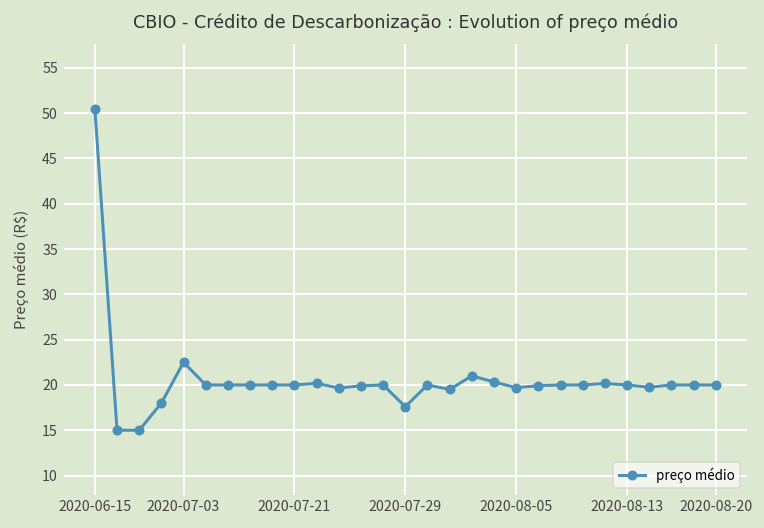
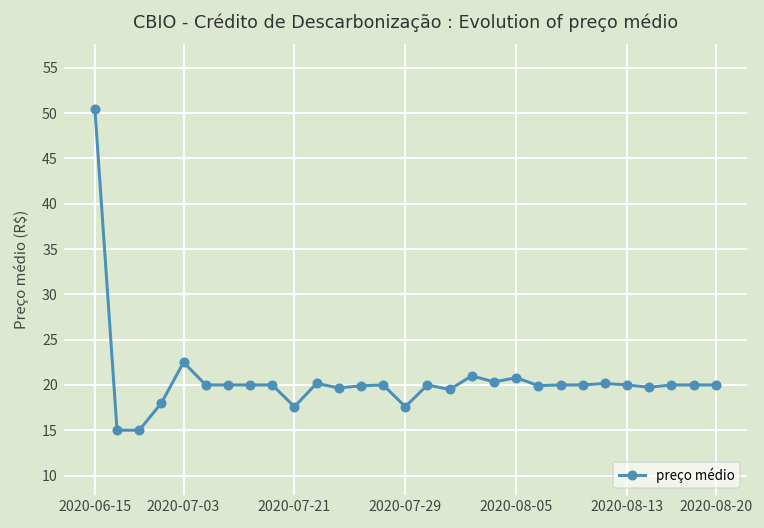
2020-07-21: 20 -> 18
2020-08-05: 20 -> 21
